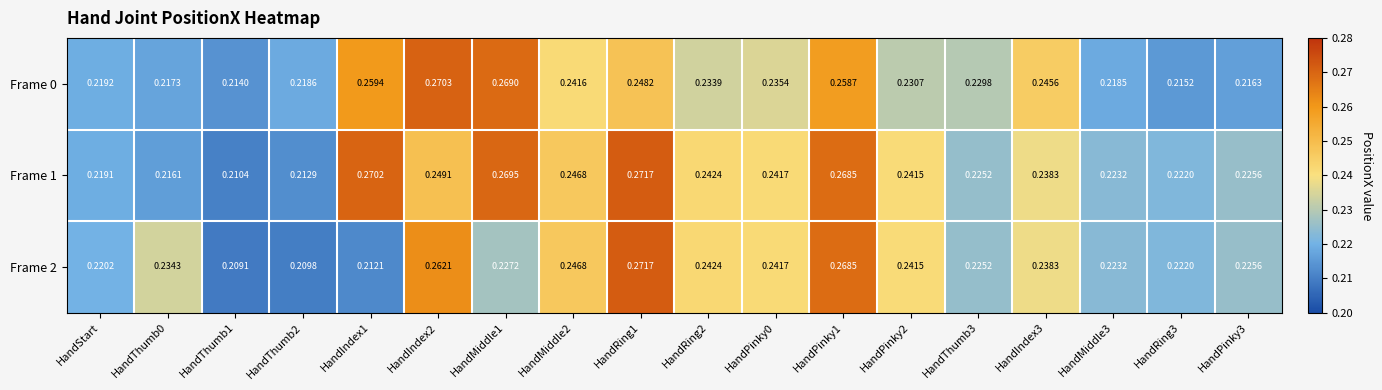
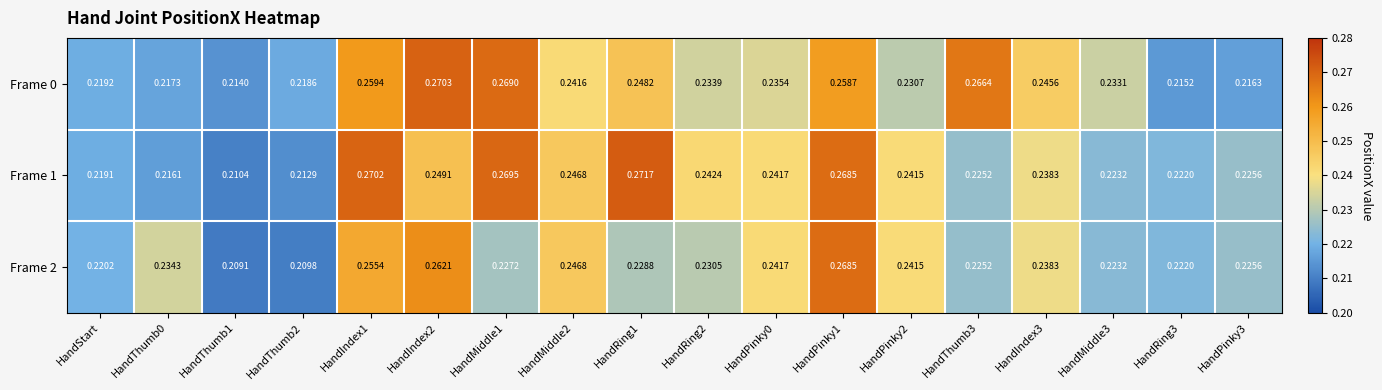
Frame 0, HandThumb3: 0.2298 -> 0.2664
Frame 0, HandMiddle3: 0.2185 -> 0.2331
Frame 2, HandIndex1: 0.2121 -> 0.2554
Frame 2, HandRing1: 0.2717 -> 0.2288
Frame 2, HandRing2: 0.2424 -> 0.2305
